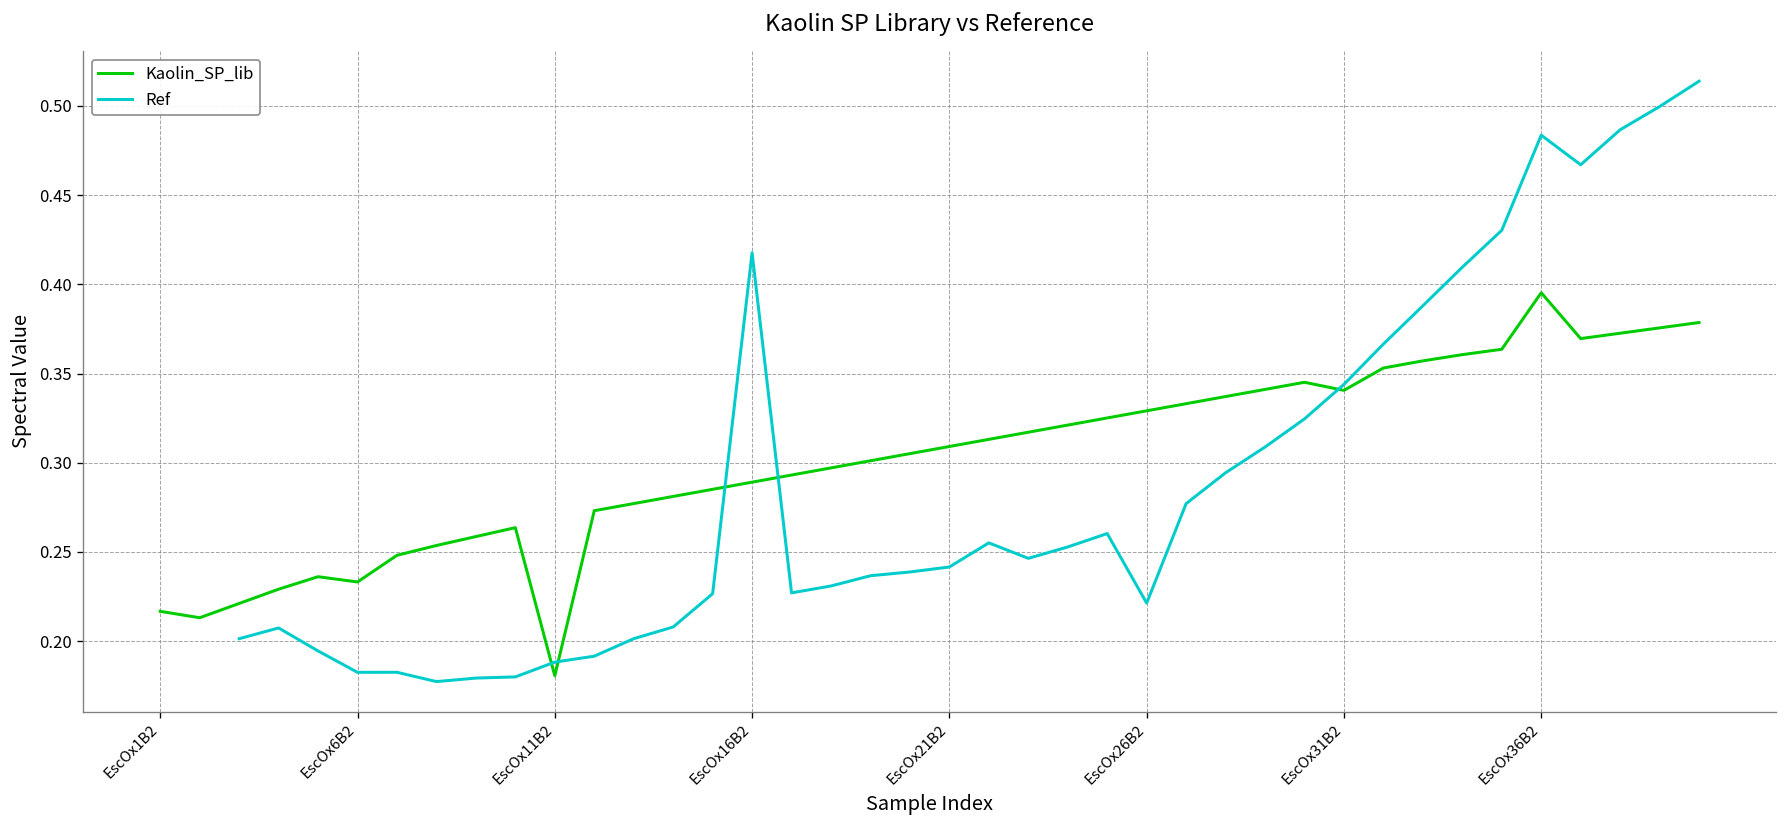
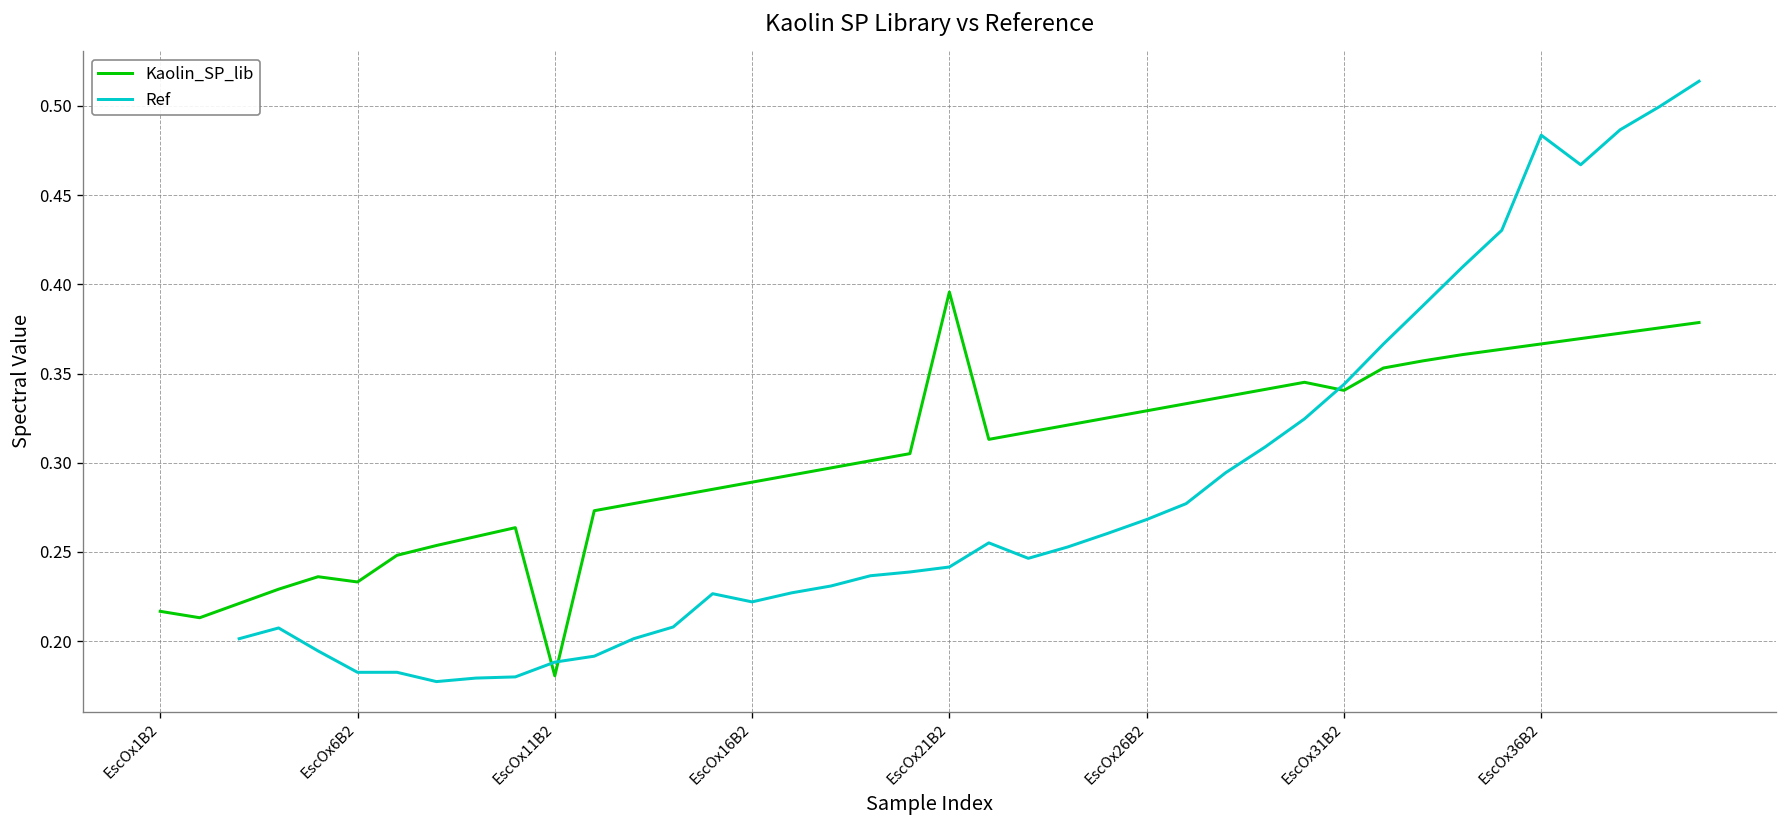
Ref, EscOx16B2: 0.418 -> 0.222
Kaolin_SP_lib, EscOx21B2: 0.309 -> 0.396
Ref, EscOx26B2: 0.221 -> 0.268
Kaolin_SP_lib, EscOx36B2: 0.395 -> 0.367
